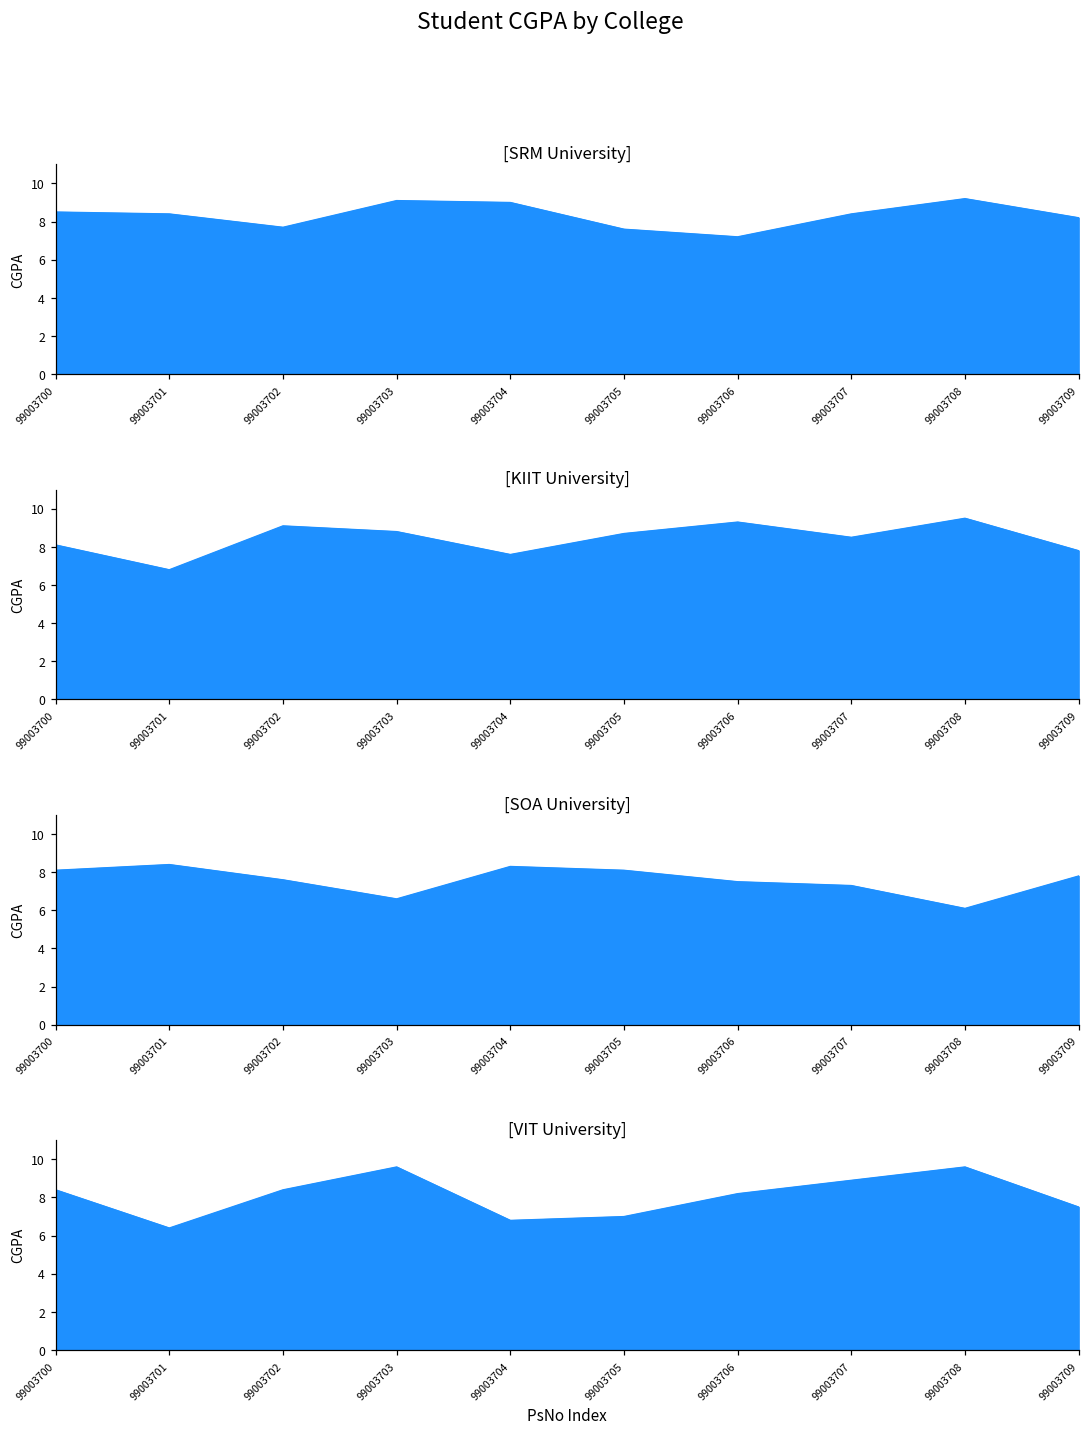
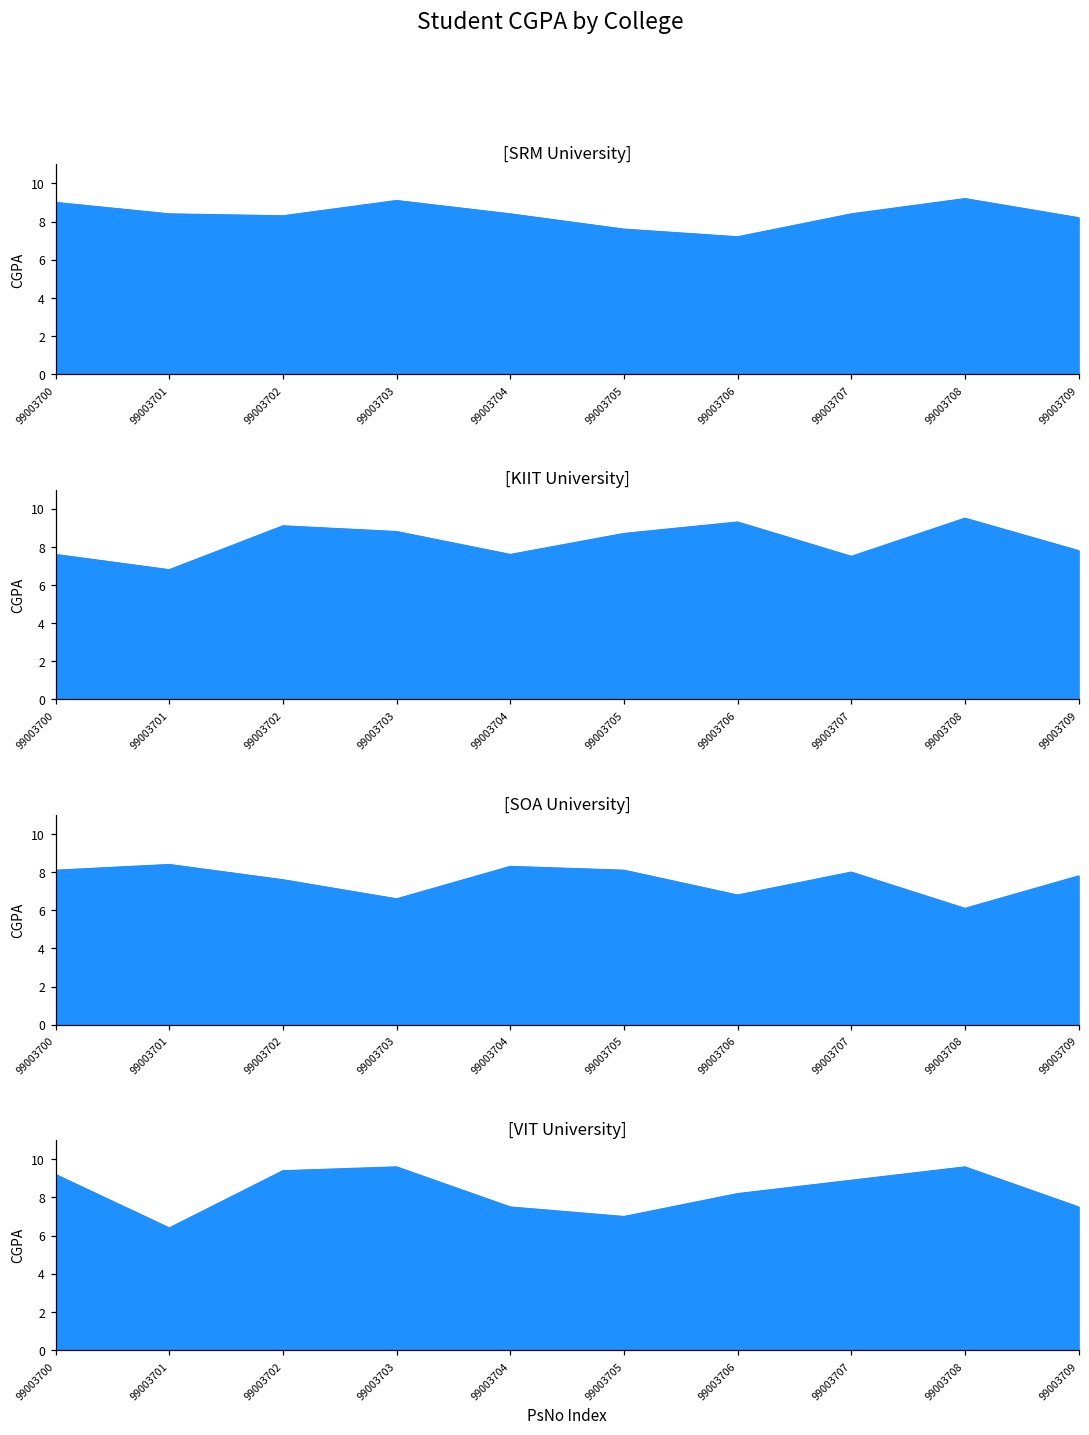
[SRM University], 99003700: 8.5 -> 9.0
[SRM University], 99003702: 7.7 -> 8.3
[SRM University], 99003704: 9.0 -> 8.4
[KIIT University], 99003700: 8.1 -> 7.6
[KIIT University], 99003707: 8.5 -> 7.5
[SOA University], 99003706: 7.5 -> 6.8
[SOA University], 99003707: 7.3 -> 8.0
[VIT University], 99003700: 8.4 -> 9.2
[VIT University], 99003702: 8.4 -> 9.4
[VIT University], 99003704: 6.8 -> 7.5
